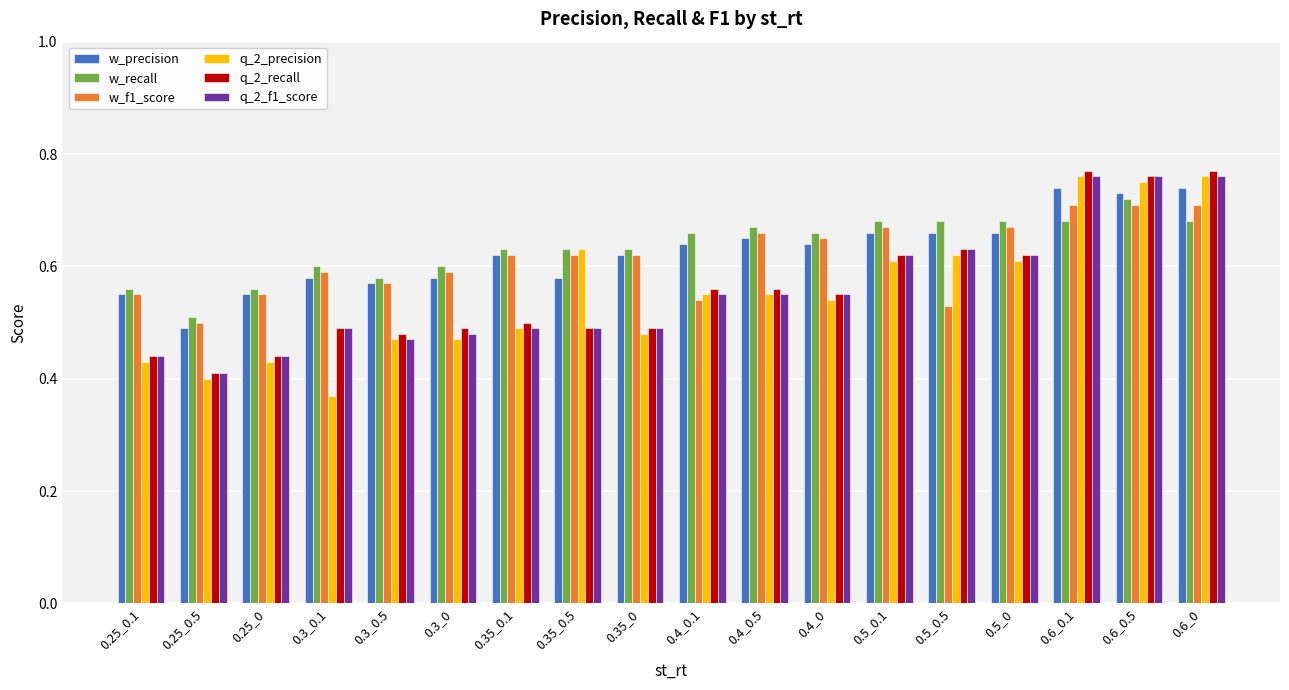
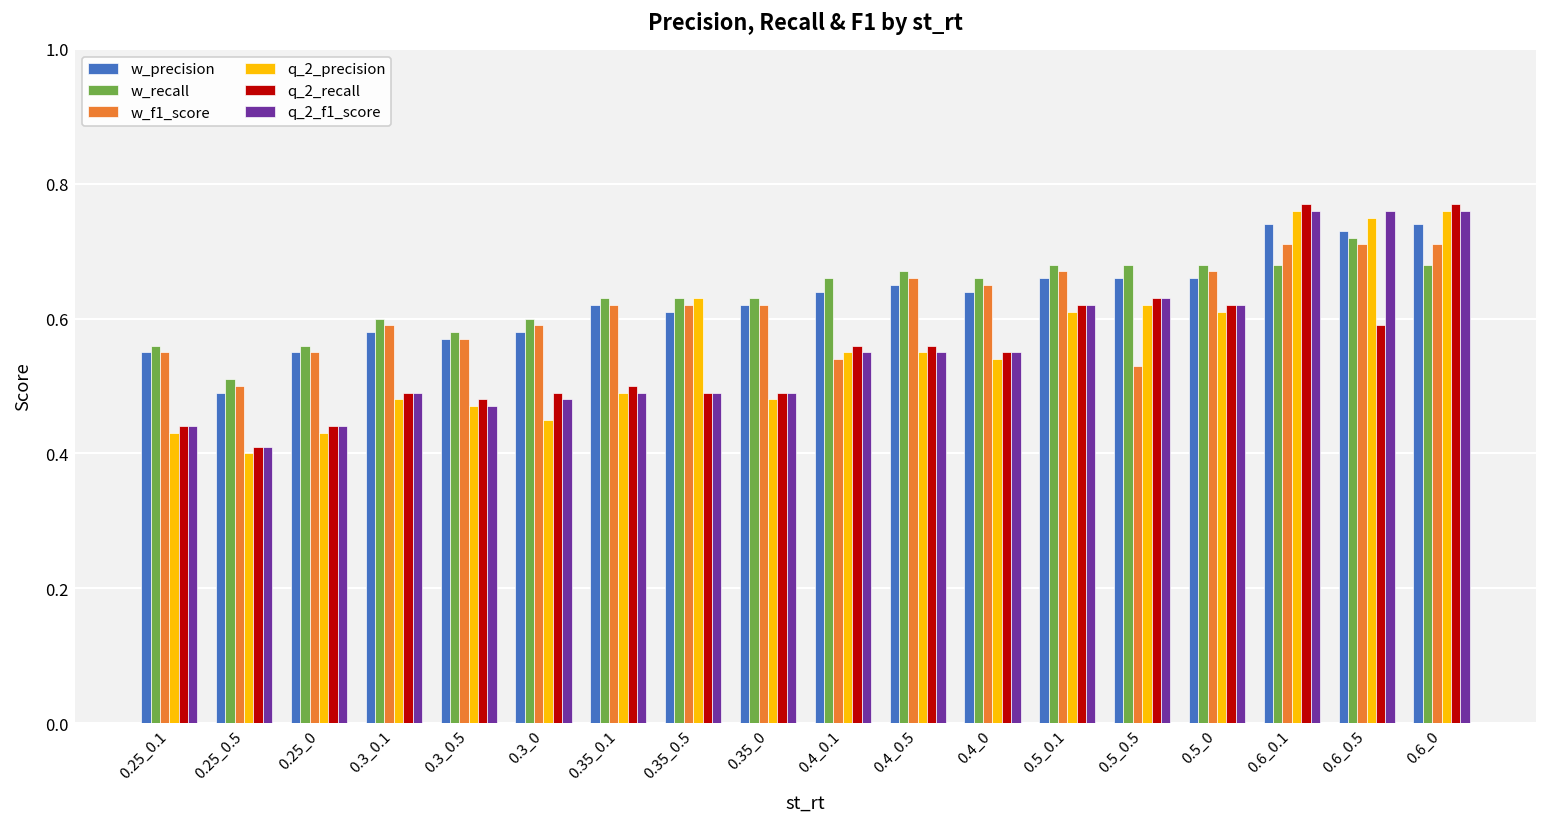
q_2_precision, 0.3_0.1: 0.37 -> 0.48
q_2_precision, 0.3_0: 0.47 -> 0.45
w_precision, 0.35_0.5: 0.58 -> 0.61
q_2_recall, 0.6_0.5: 0.76 -> 0.59
